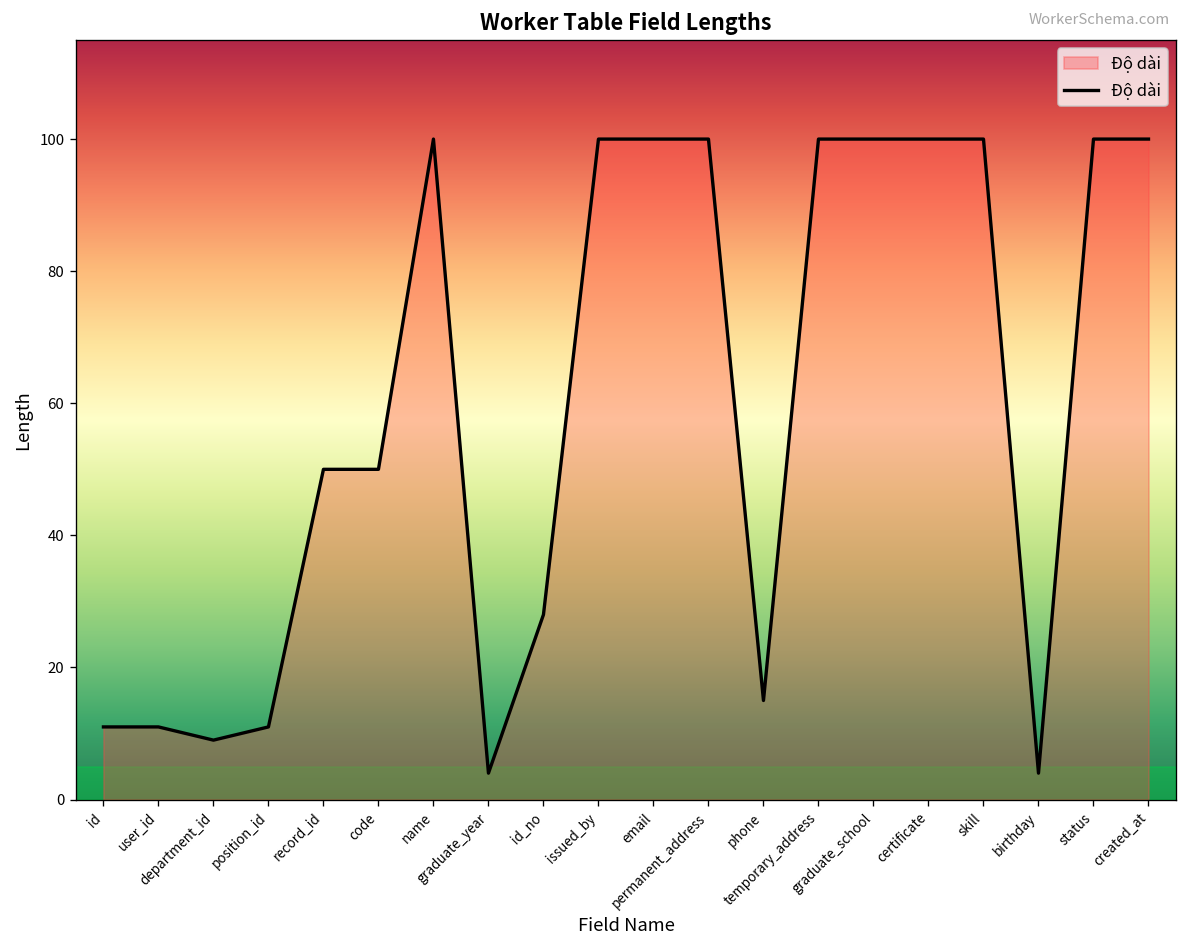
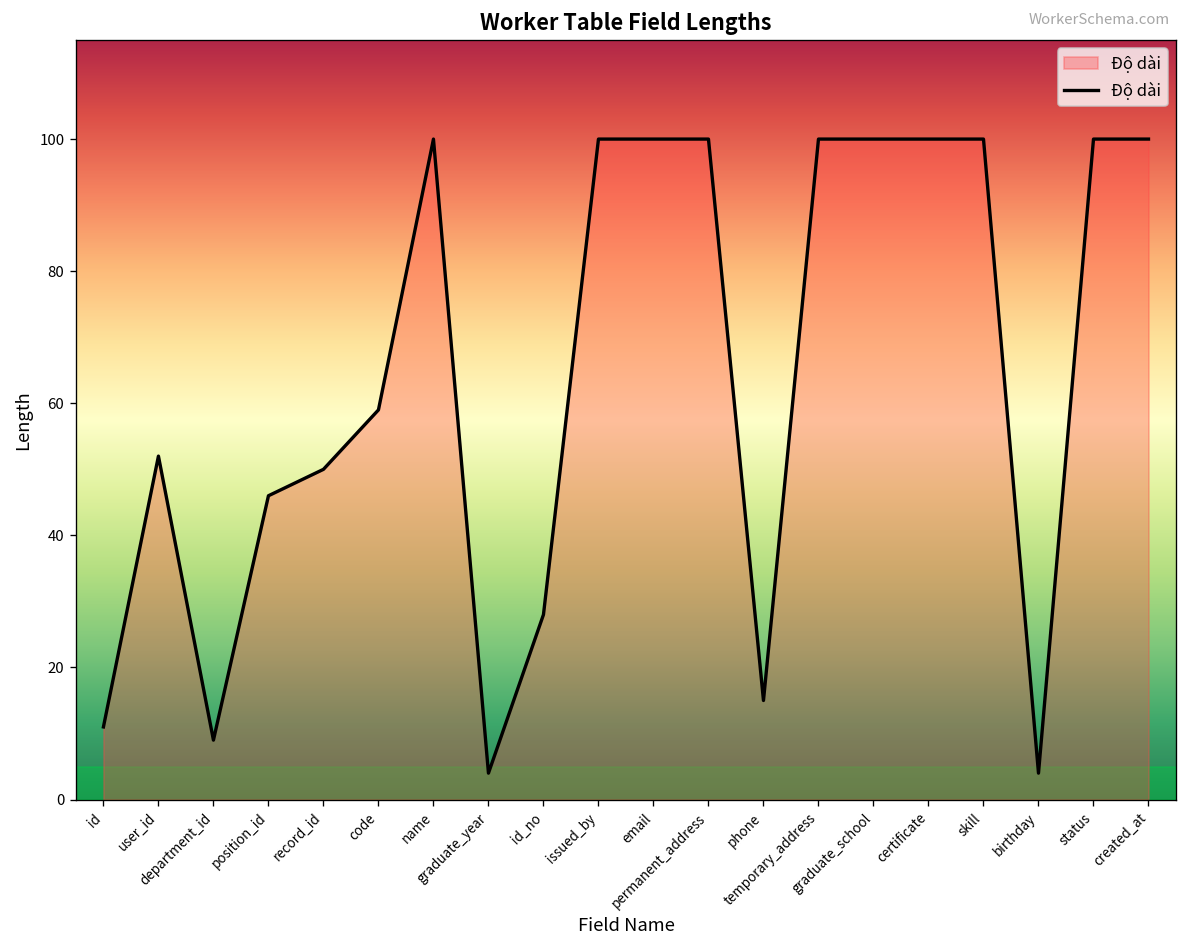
user_id: 11 -> 52
position_id: 11 -> 46
code: 50 -> 59
